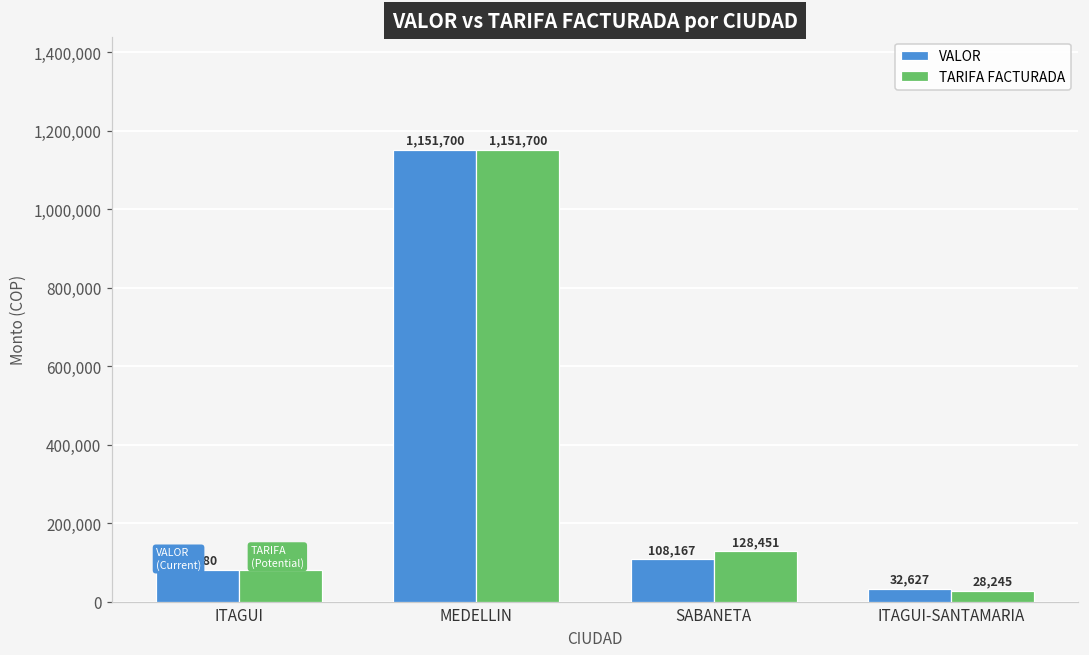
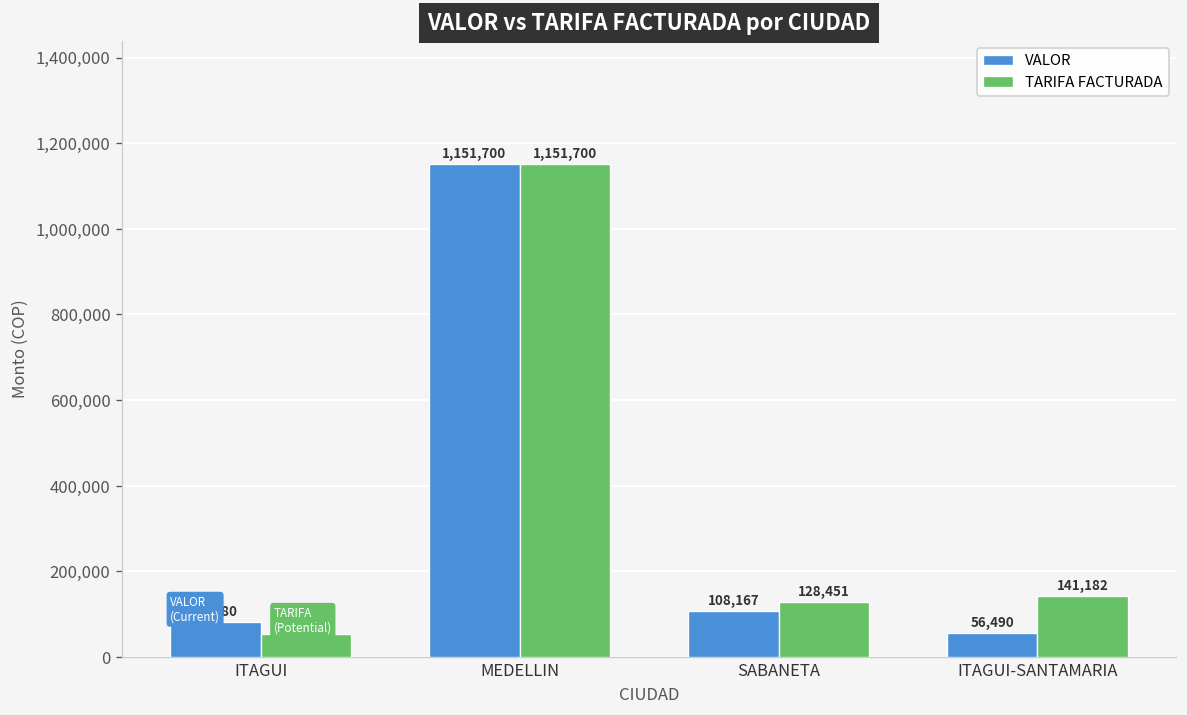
TARIFA FACTURADA, ITAGUI: 81,480 -> 53,282
VALOR, ITAGUI-SANTAMARIA: 32,627 -> 56,490
TARIFA FACTURADA, ITAGUI-SANTAMARIA: 28,245 -> 141,182
